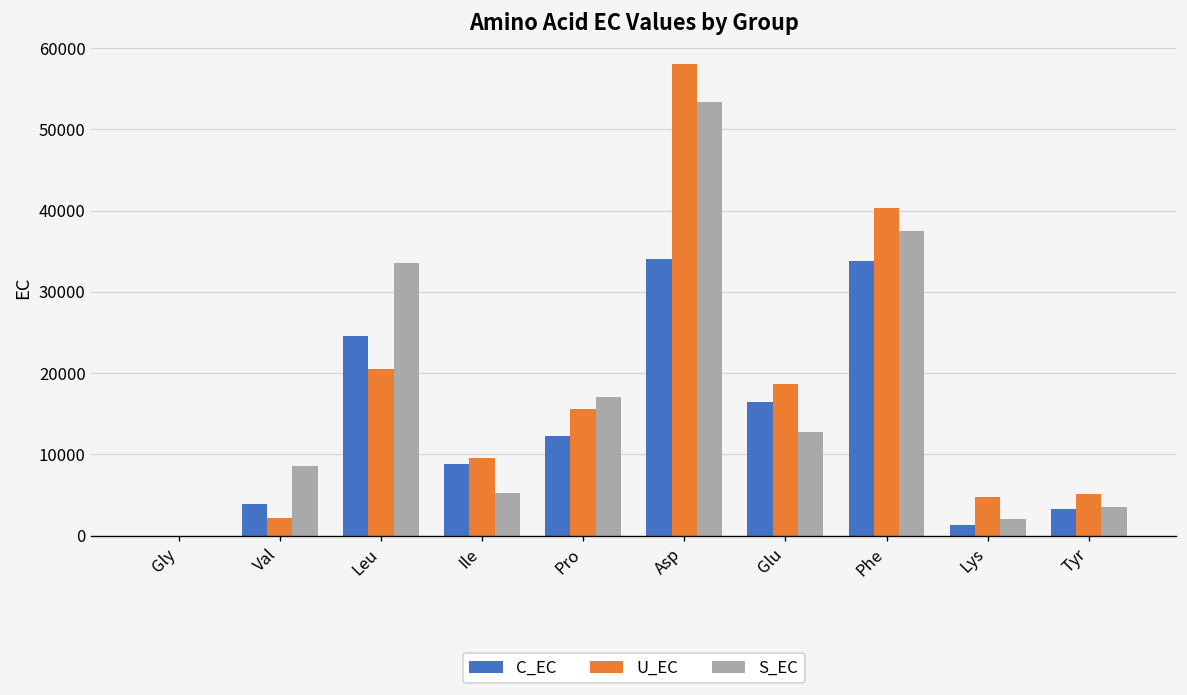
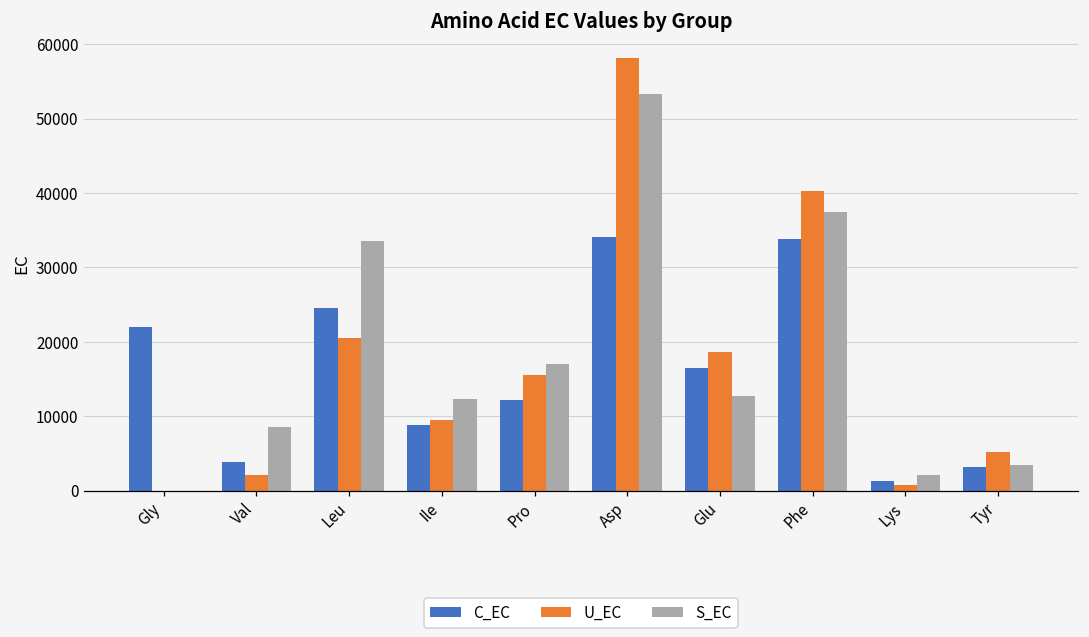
C_EC, Gly: 0 -> 22000
S_EC, Ile: 5000 -> 12000
U_EC, Lys: 5000 -> 1000
